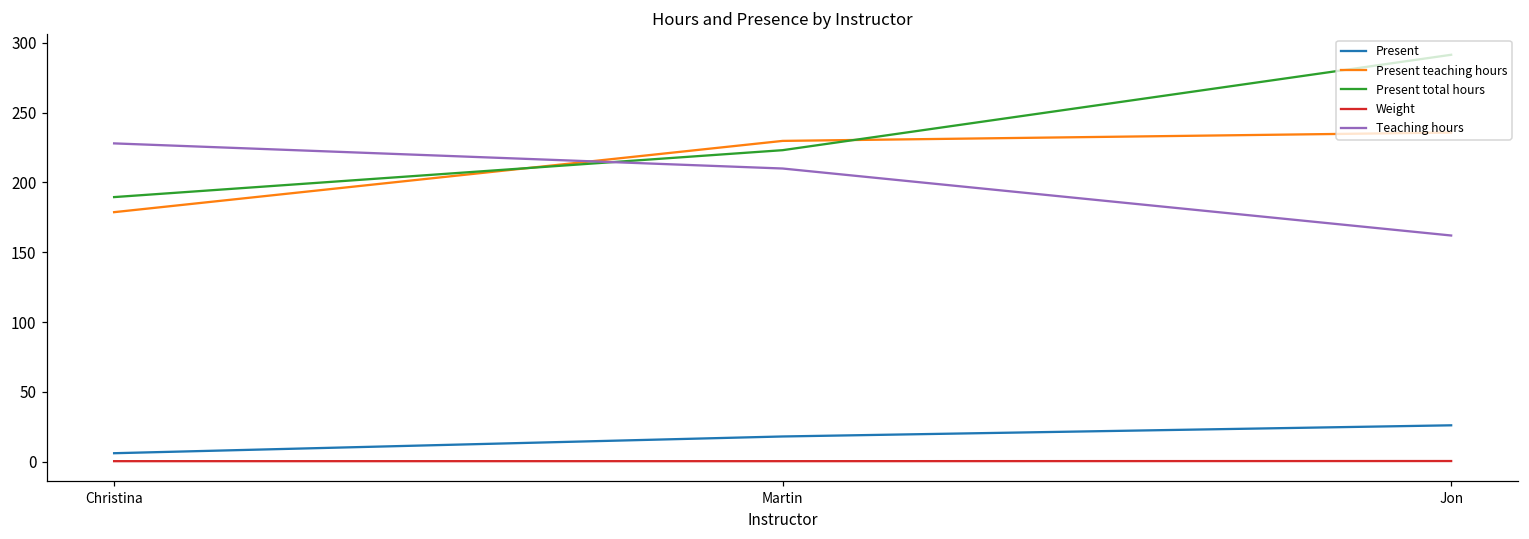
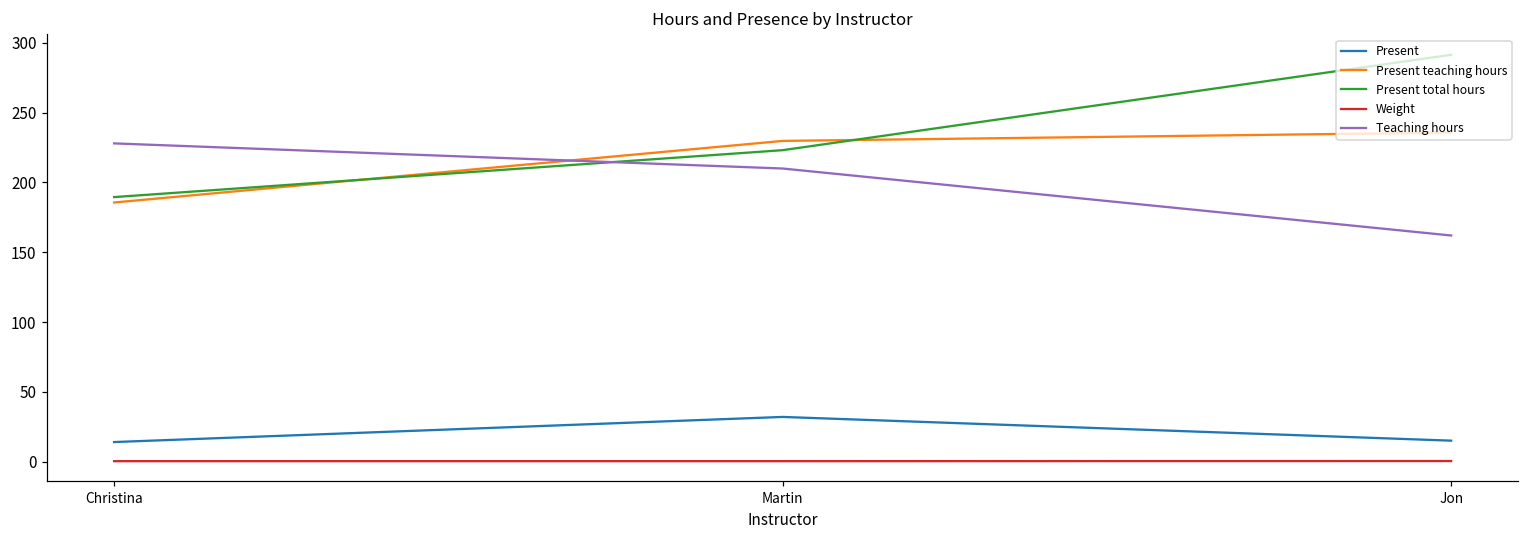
Present, Christina: 6 -> 14
Present teaching hours, Christina: 179 -> 186
Present, Martin: 18 -> 32
Present, Jon: 26 -> 15
